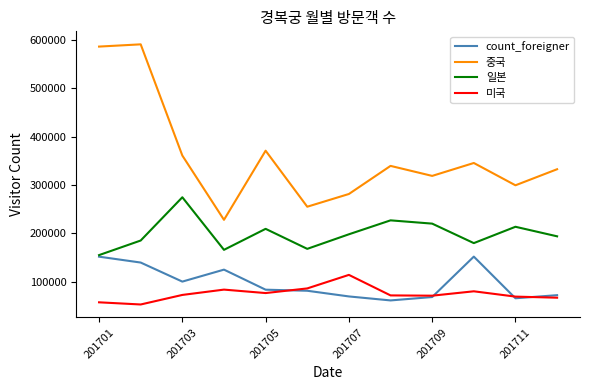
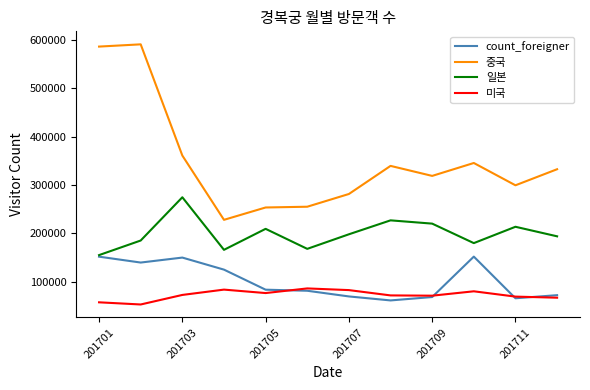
count_foreigner, 201703: 100000 -> 150000
중국, 201705: 370000 -> 250000
미국, 201707: 110000 -> 80000
